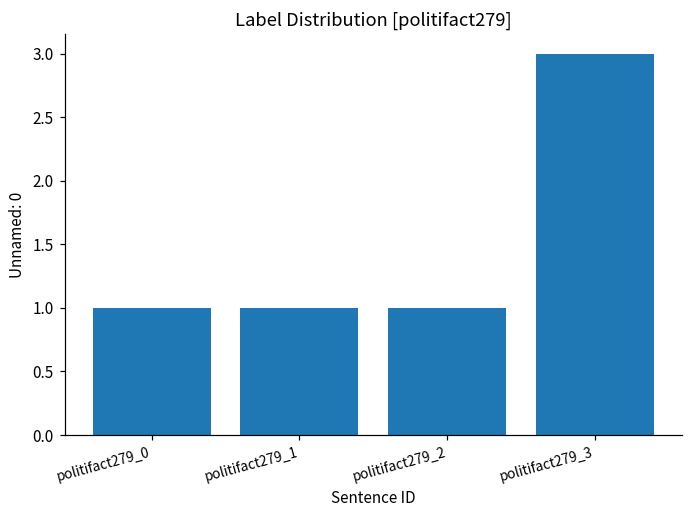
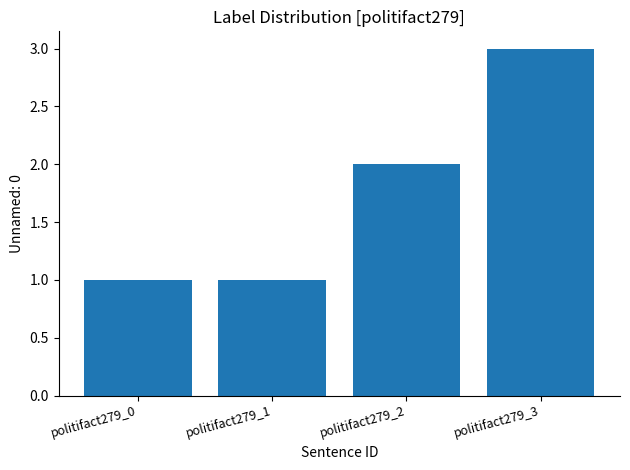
politifact279_2: 1 -> 2
